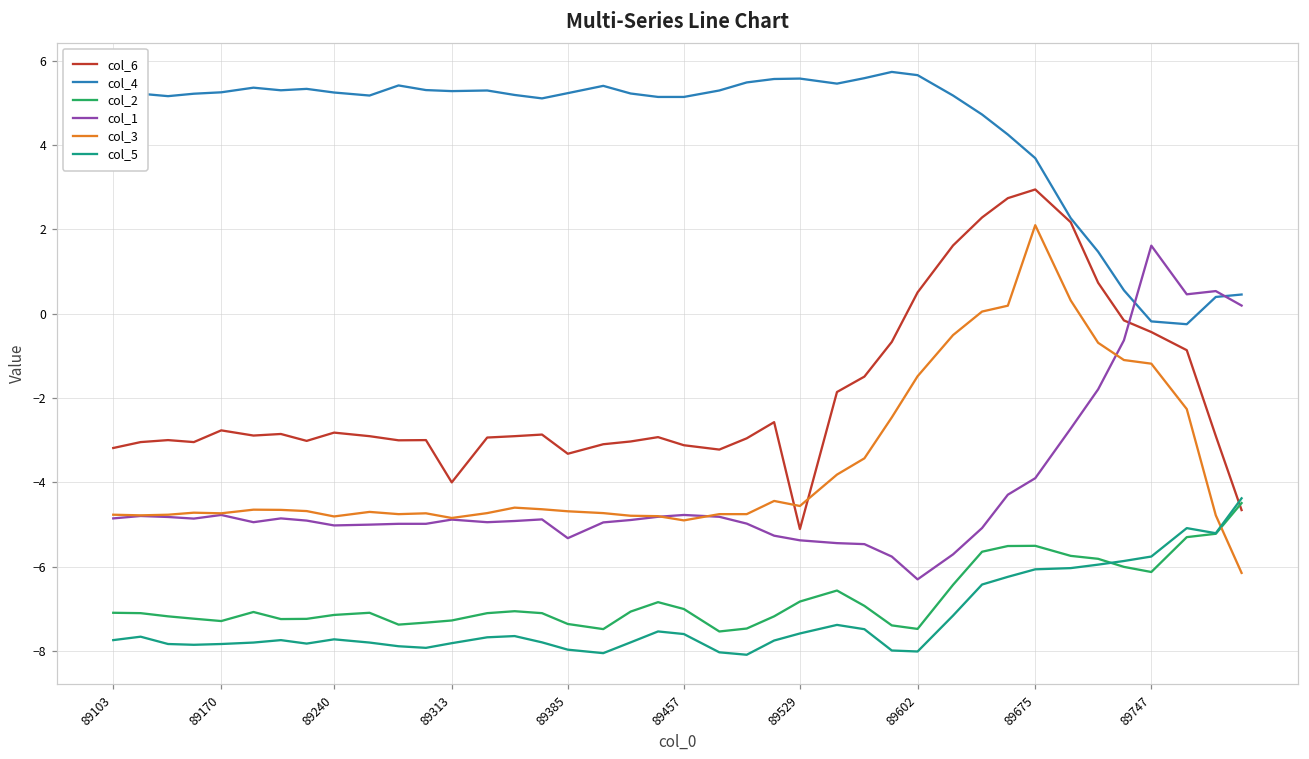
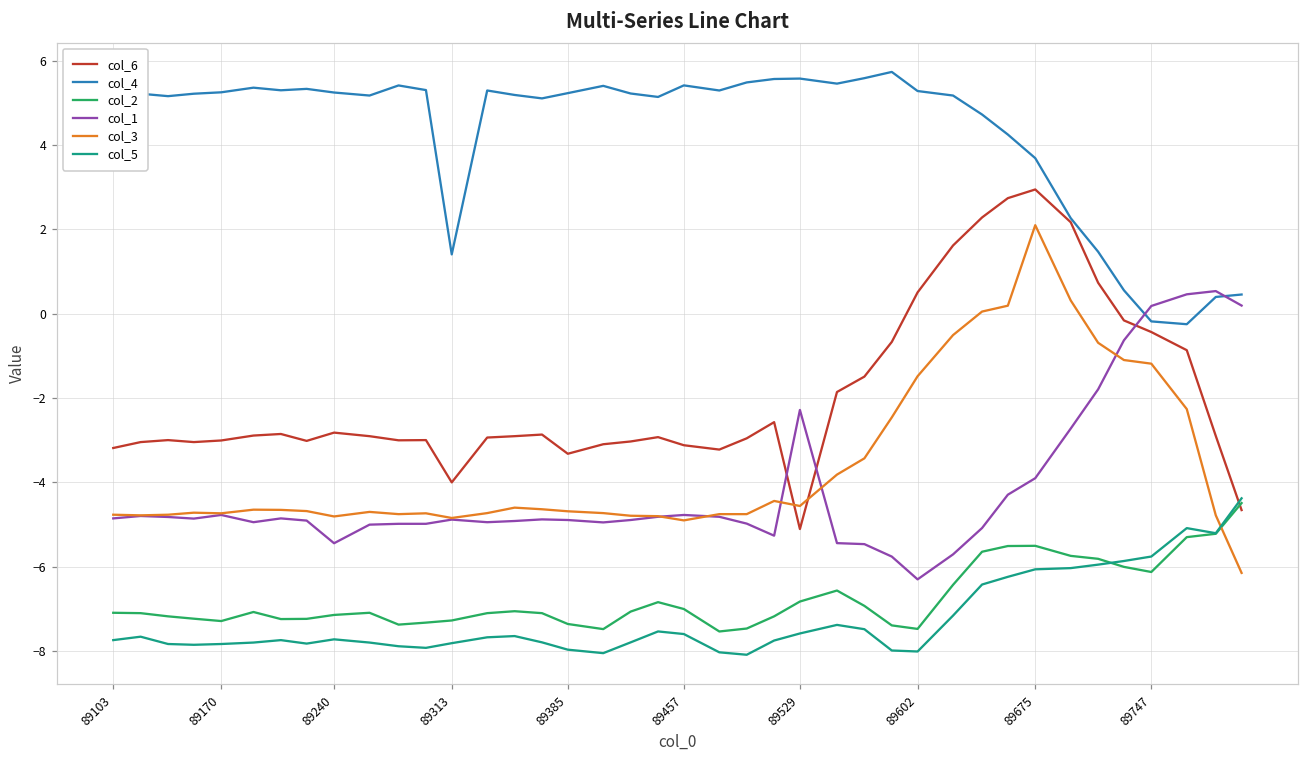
col_6, 89170: -2.8 -> -3.0
col_1, 89240: -5.0 -> -5.4
col_4, 89313: 5.3 -> 1.4
col_1, 89385: -5.3 -> -4.9
col_4, 89457: 5.1 -> 5.4
col_1, 89529: -5.4 -> -2.3
col_4, 89602: 5.7 -> 5.3
col_1, 89747: 1.6 -> 0.2
